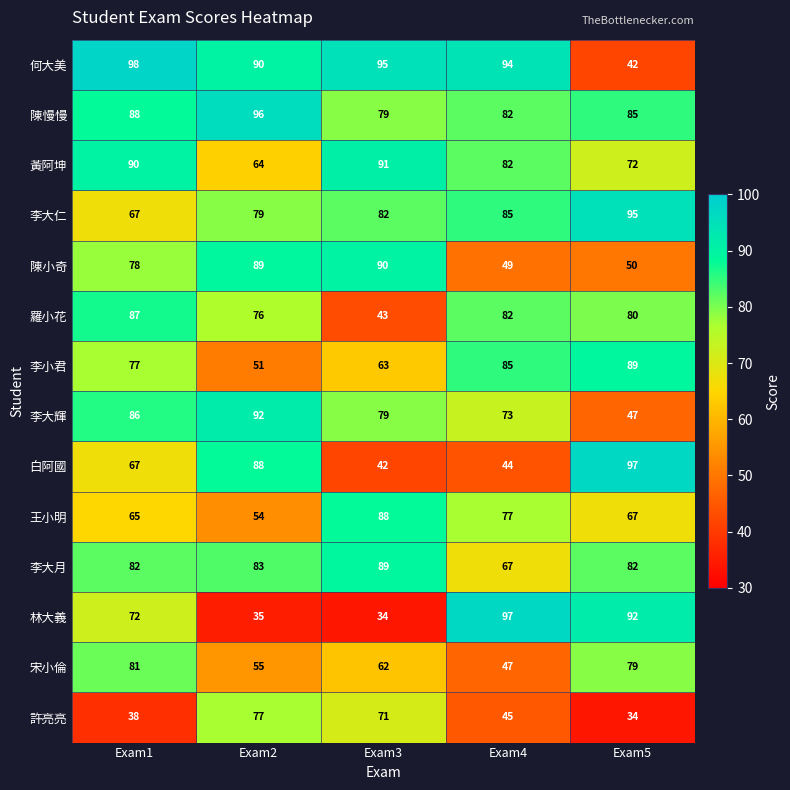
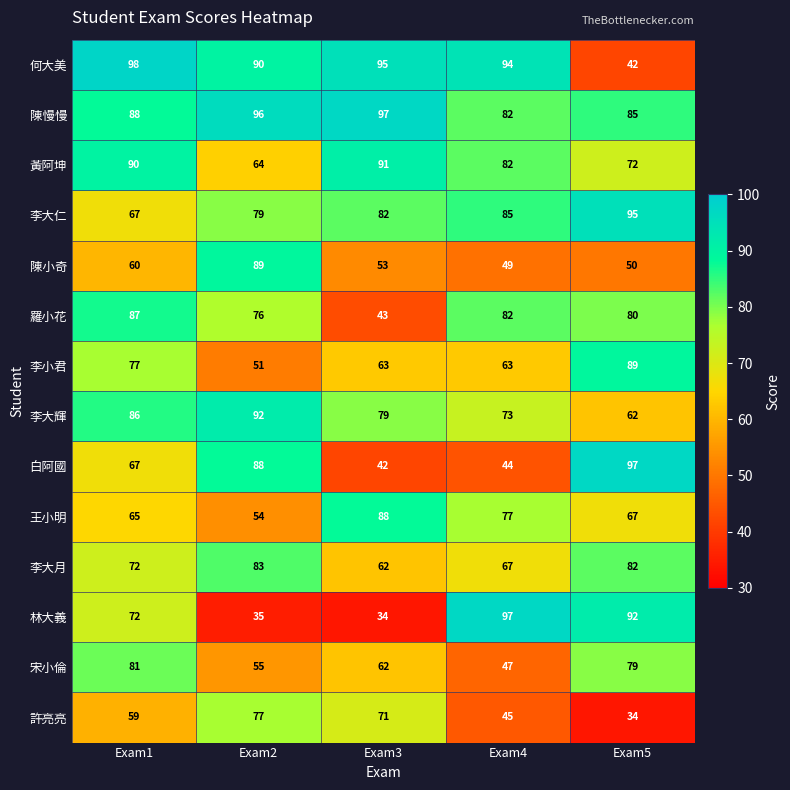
陳慢慢, Exam3: 79 -> 97
陳小奇, Exam1: 78 -> 60
陳小奇, Exam3: 90 -> 53
李小君, Exam4: 85 -> 63
李大輝, Exam5: 47 -> 62
李大月, Exam1: 82 -> 72
李大月, Exam3: 89 -> 62
許亮亮, Exam1: 38 -> 59
